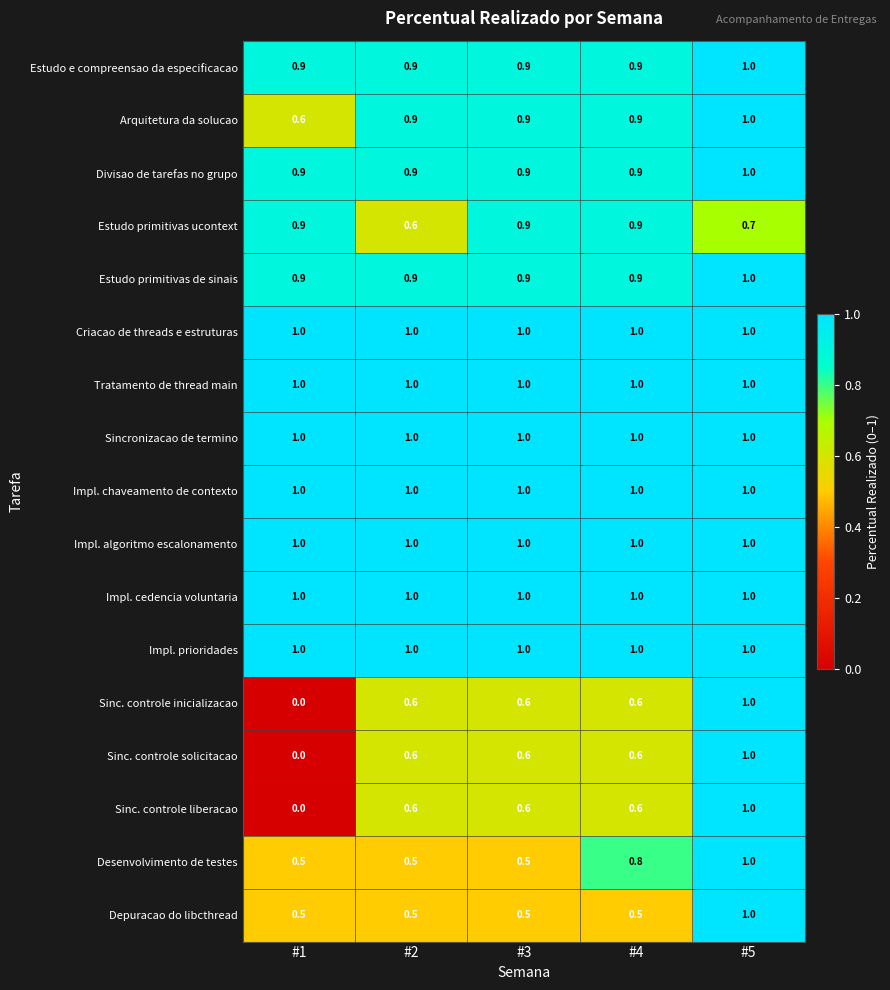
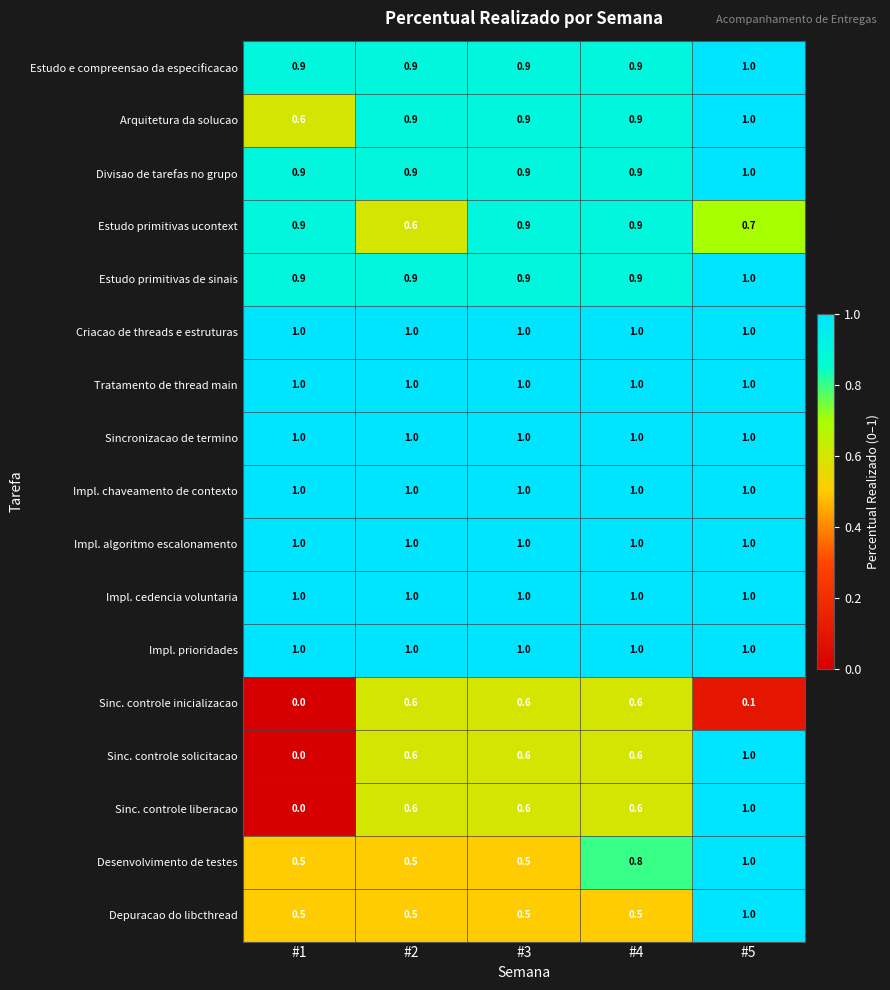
Sinc. controle inicializacao, #5: 1.0 -> 0.1
